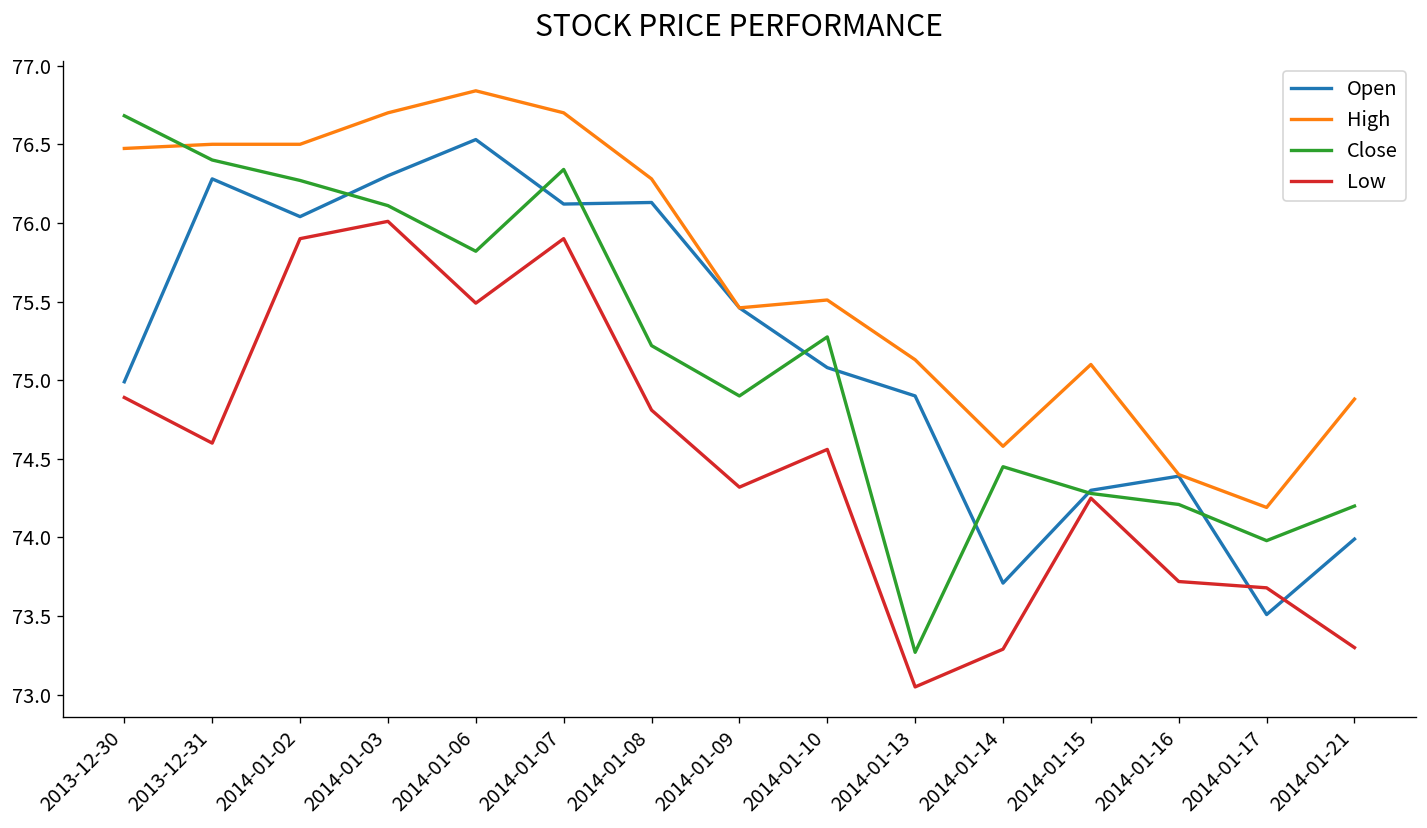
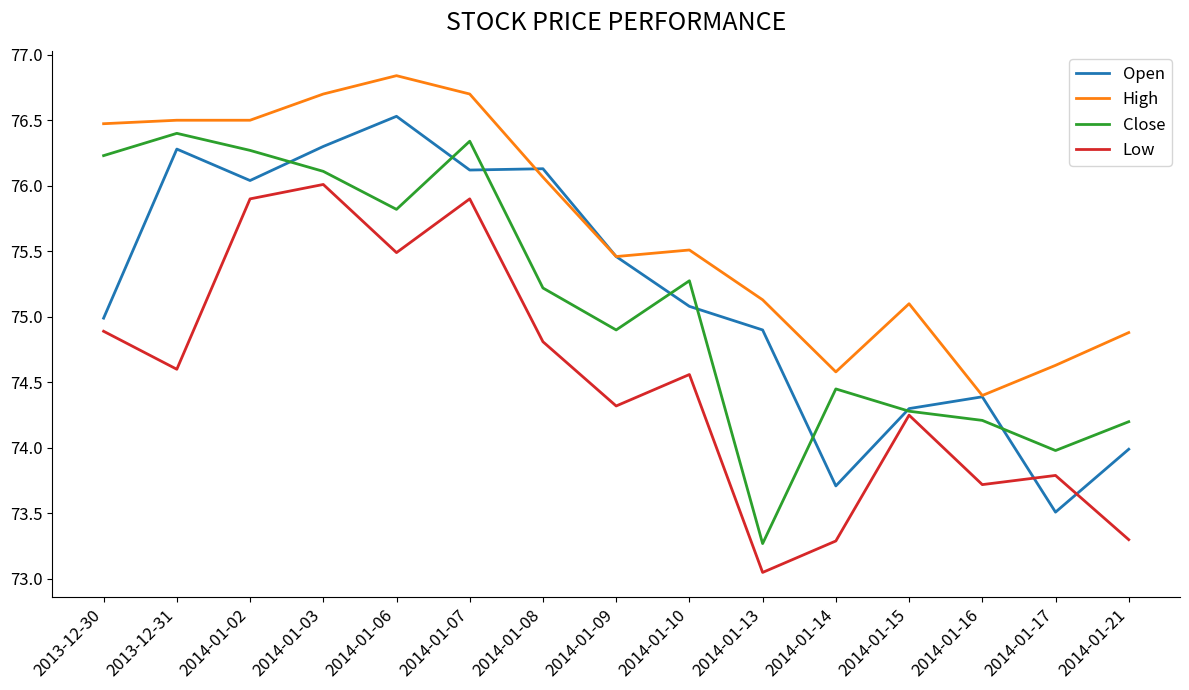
Close, 2013-12-30: 76.68 -> 76.23
High, 2014-01-08: 76.28 -> 76.07
High, 2014-01-17: 74.19 -> 74.63
Low, 2014-01-17: 73.68 -> 73.79
